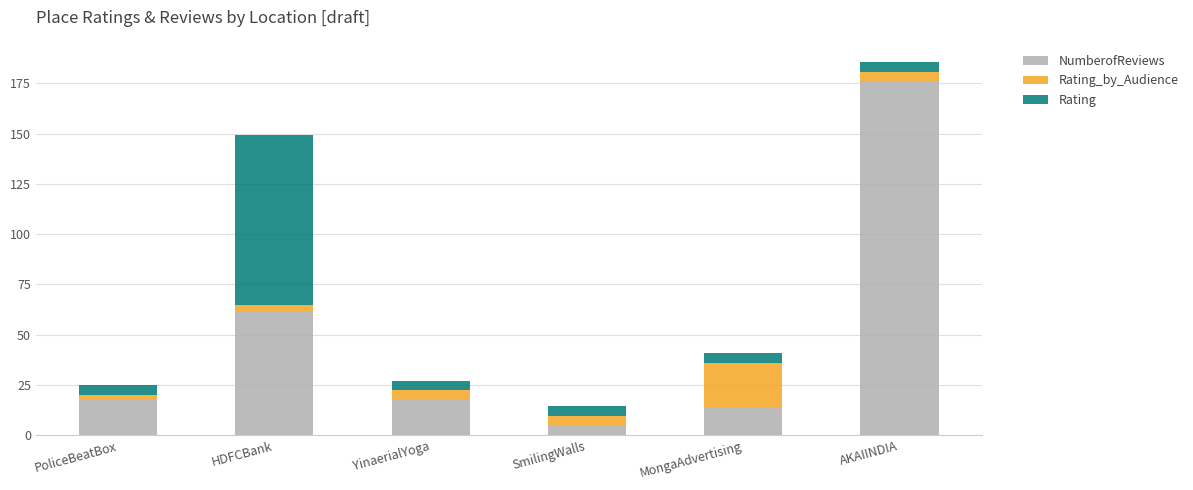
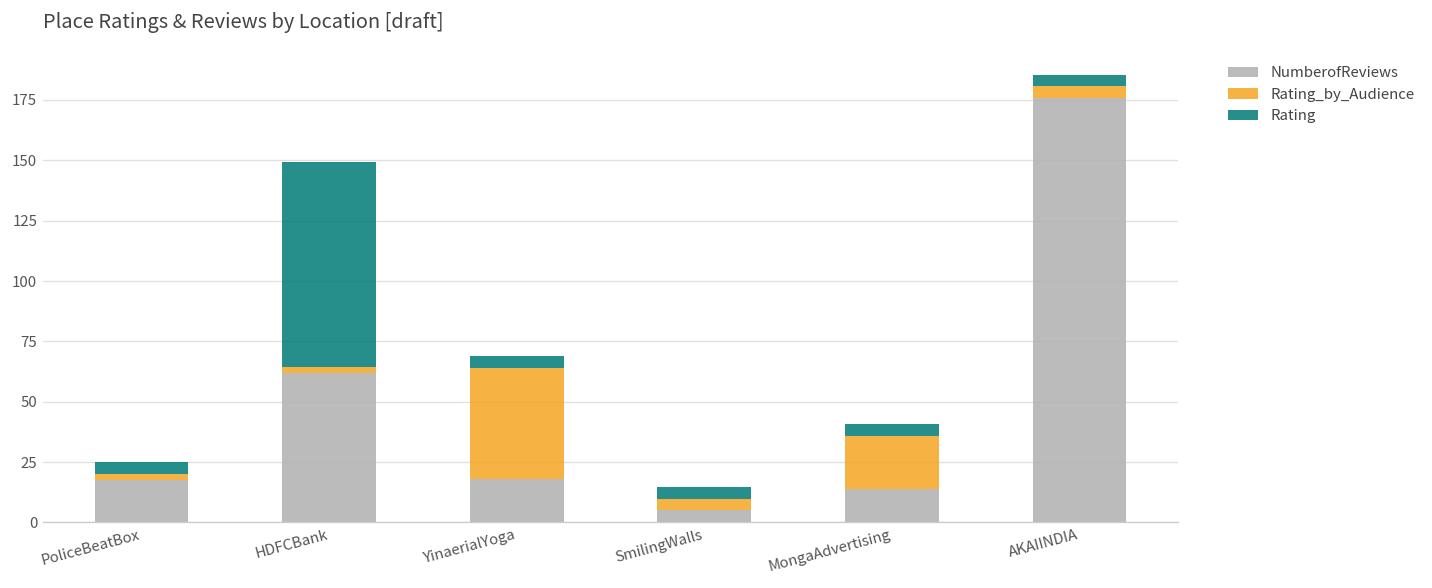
Rating_by_Audience, YinaerialYoga: 4 -> 46
